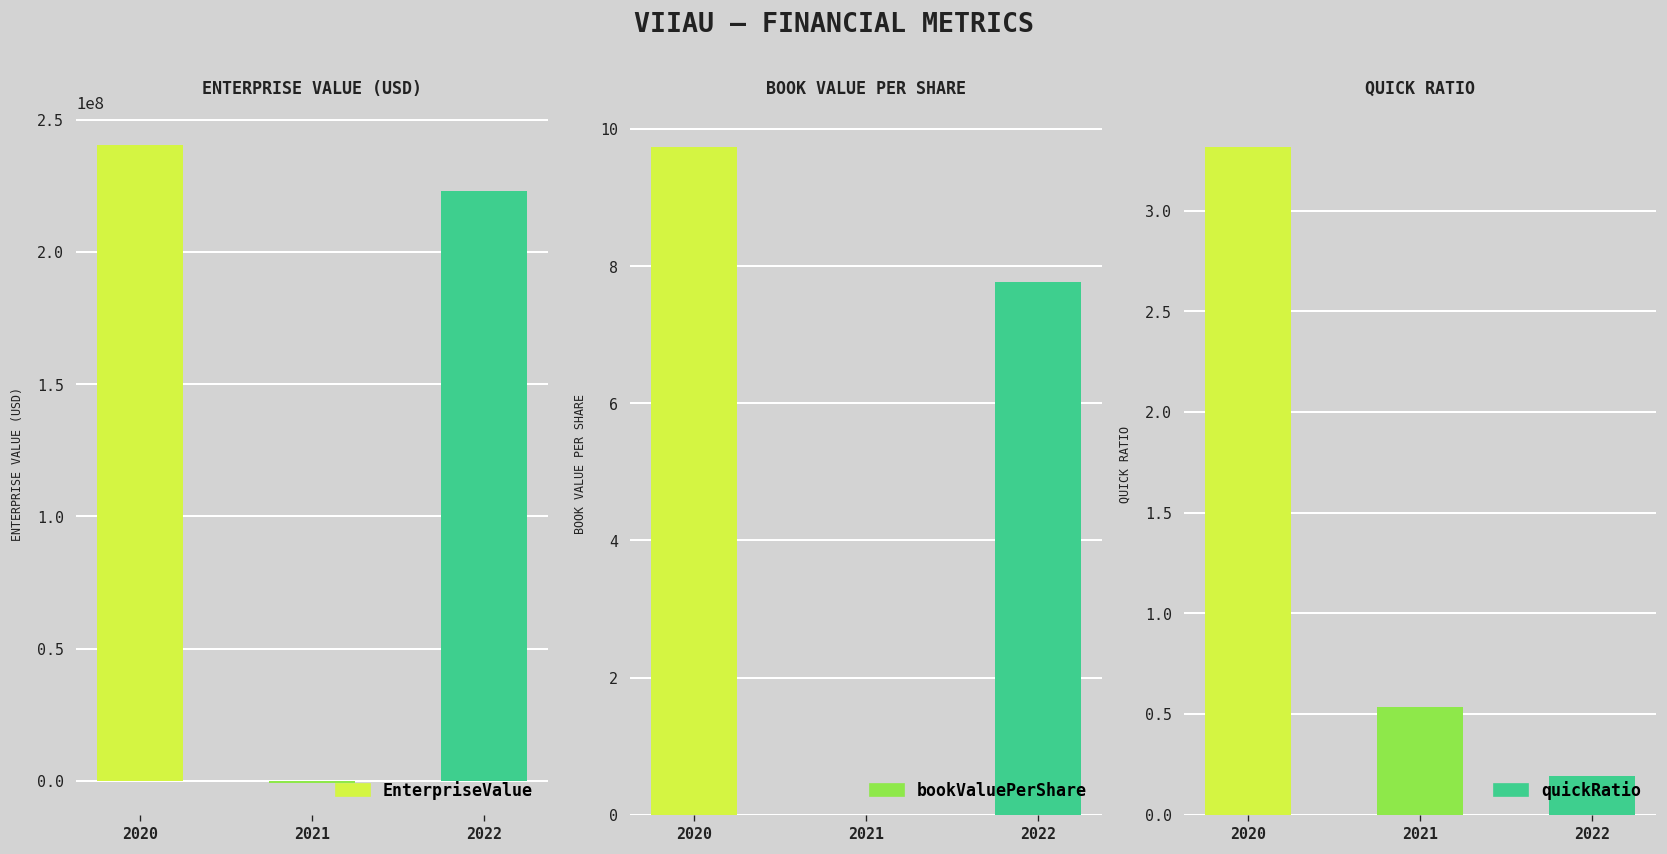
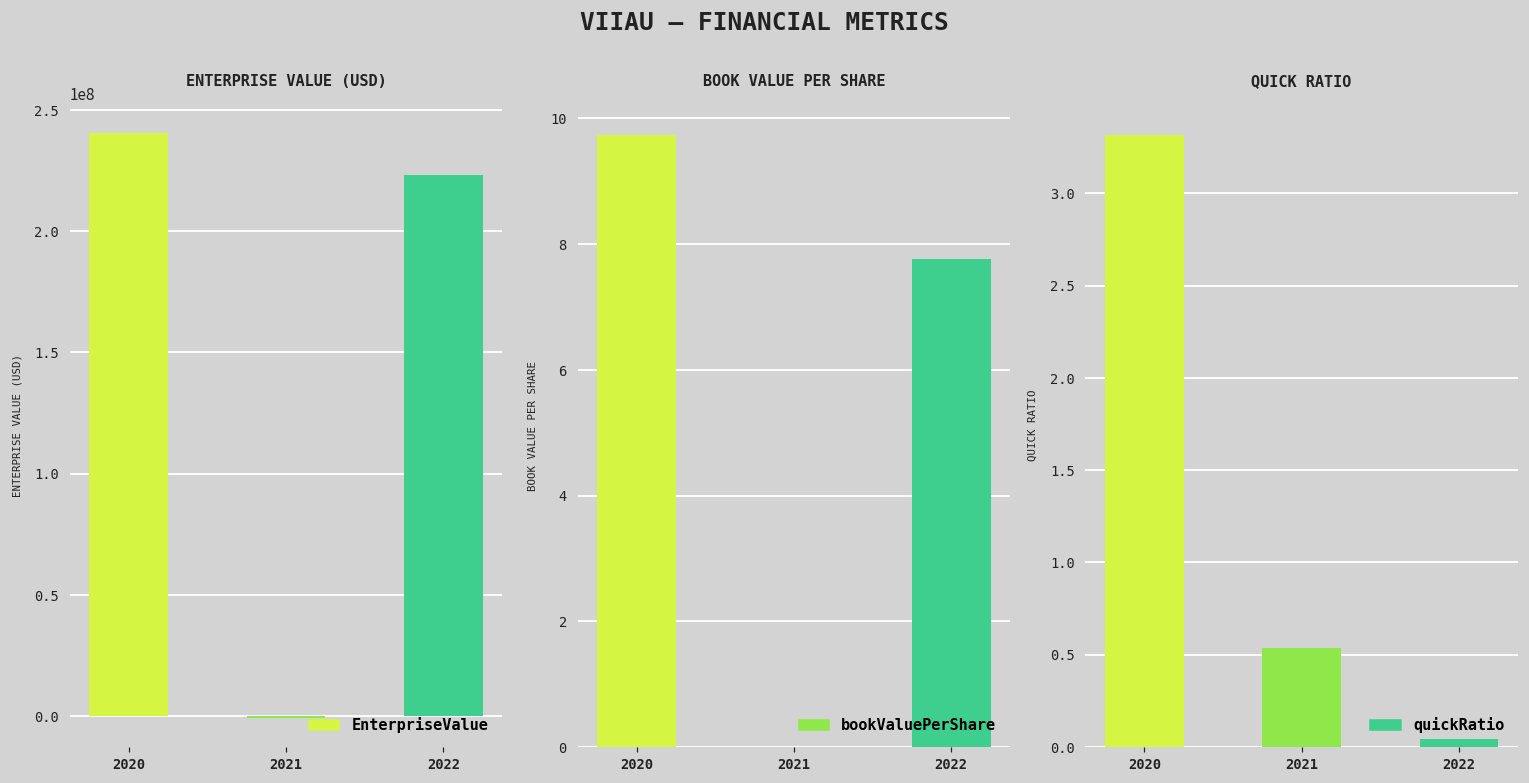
QUICK RATIO, 2022: 0.19 -> 0.05
